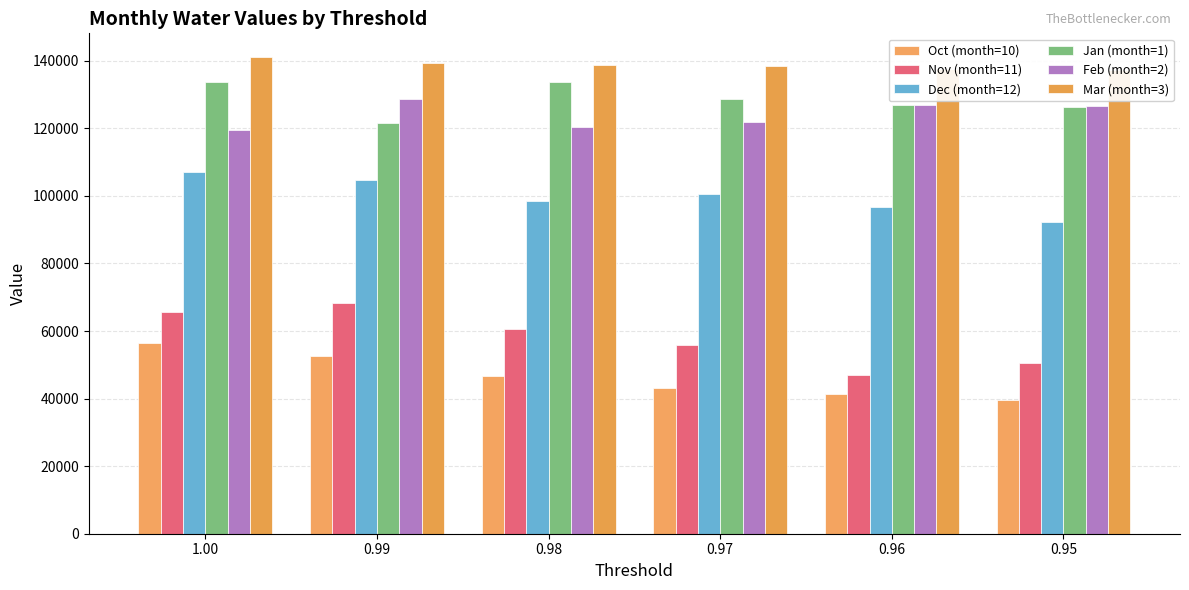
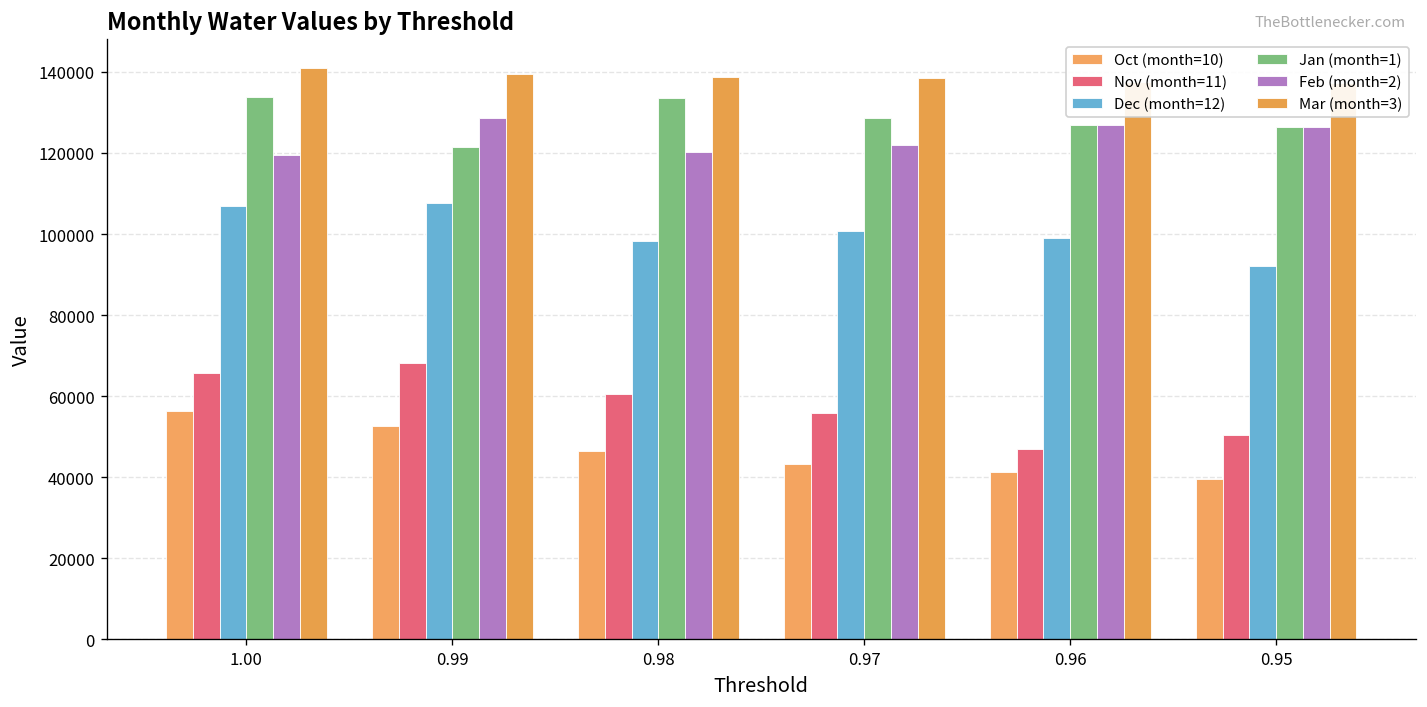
Dec (month=12), 0.99: 105000 -> 108000
Dec (month=12), 0.96: 97000 -> 99000
